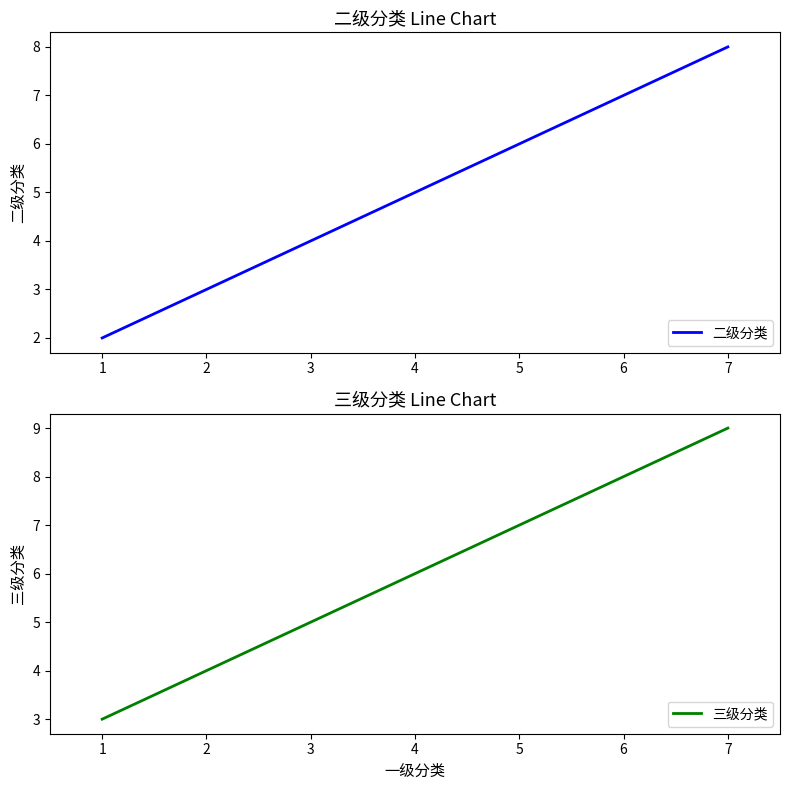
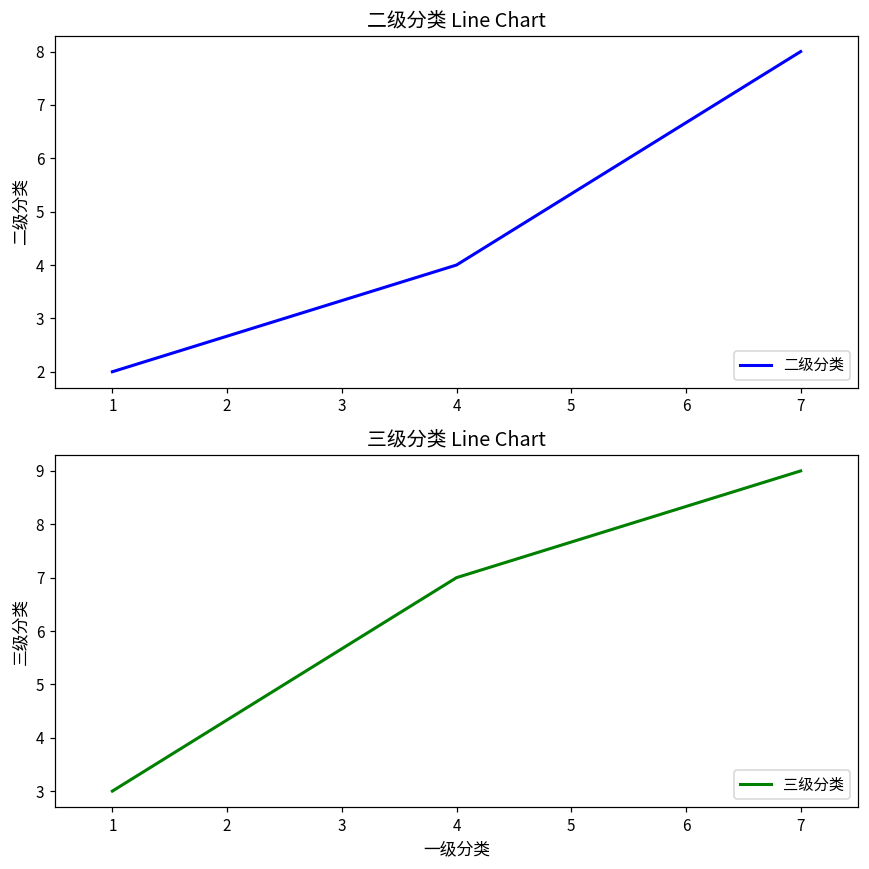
二级分类 Line Chart, 4: 5 -> 4
三级分类 Line Chart, 4: 6 -> 7
